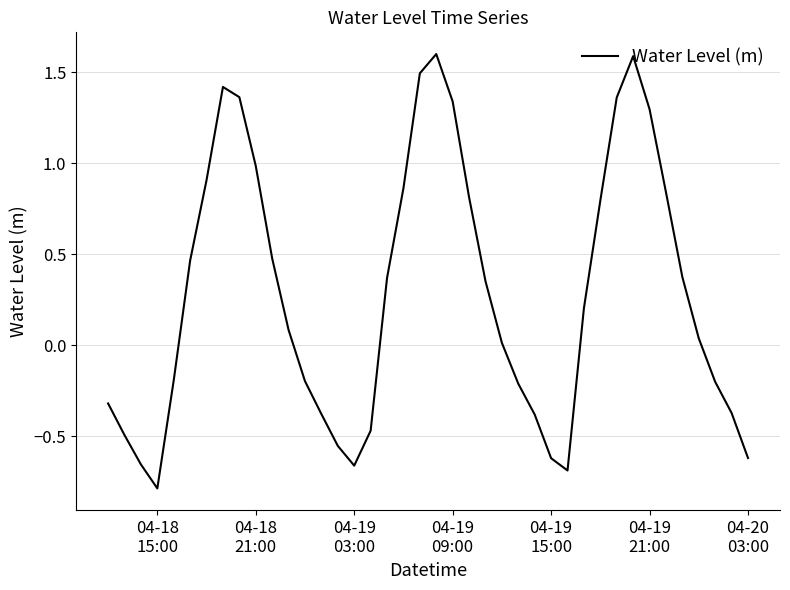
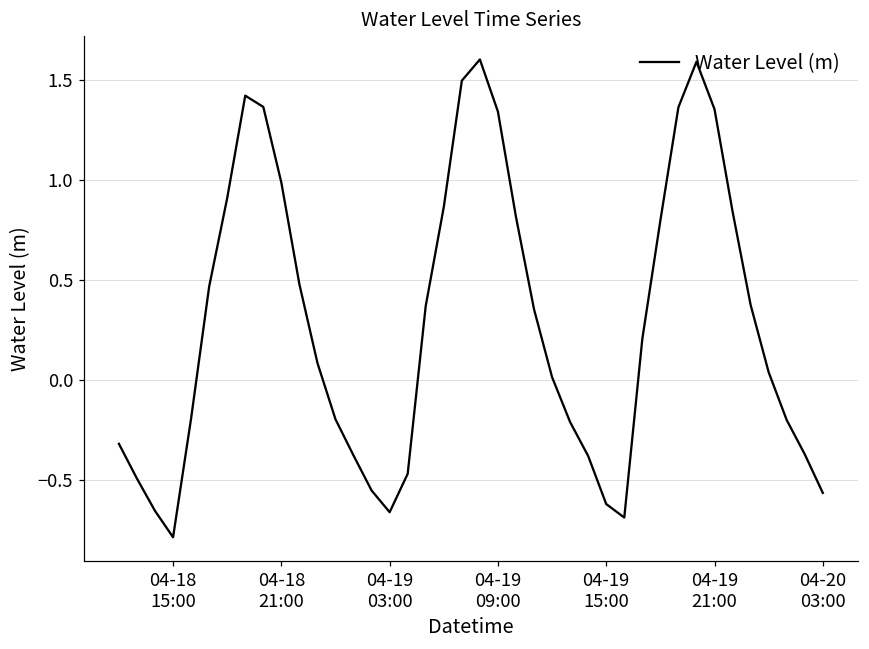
04-19 21:00: 1.30 -> 1.35
04-20 03:00: -0.62 -> -0.57
